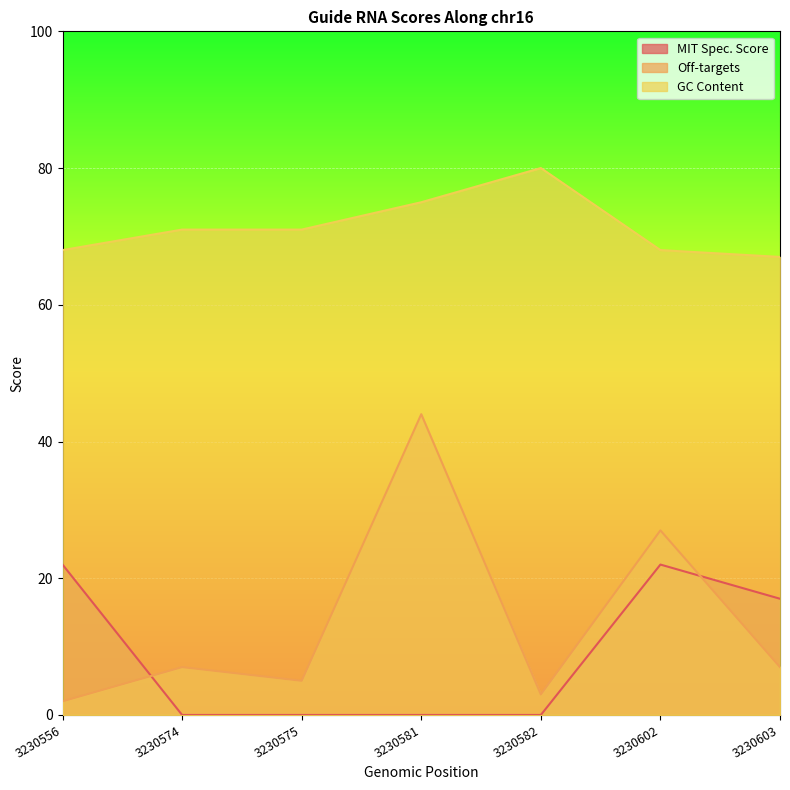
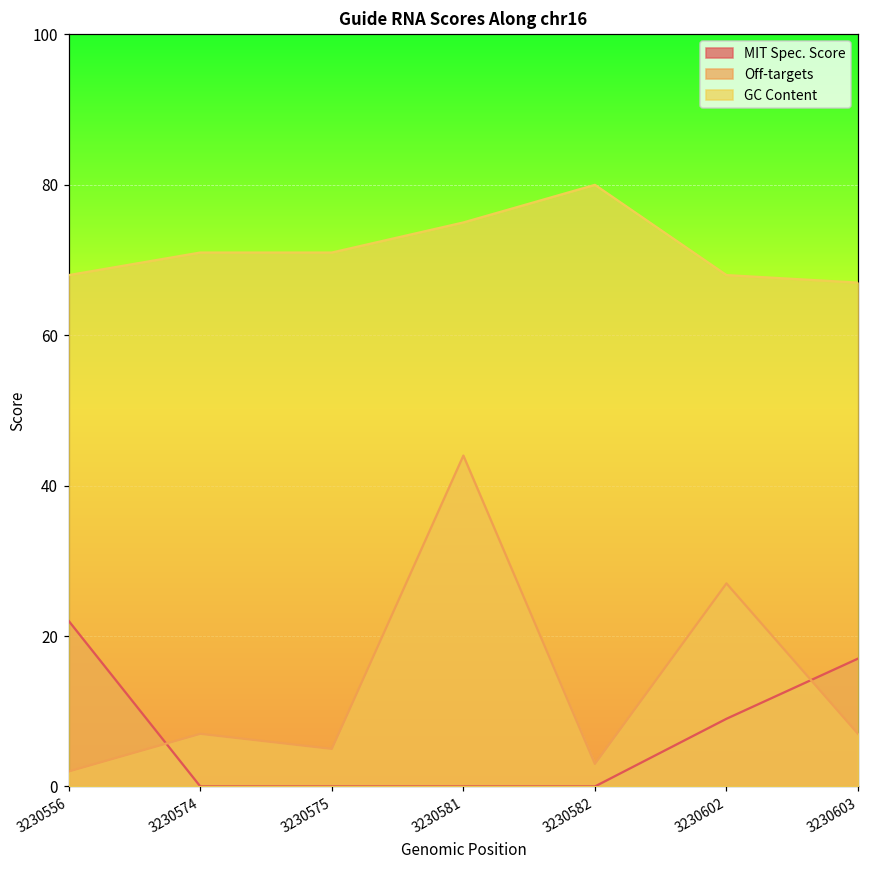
MIT Spec. Score, 3230602: 22 -> 9
